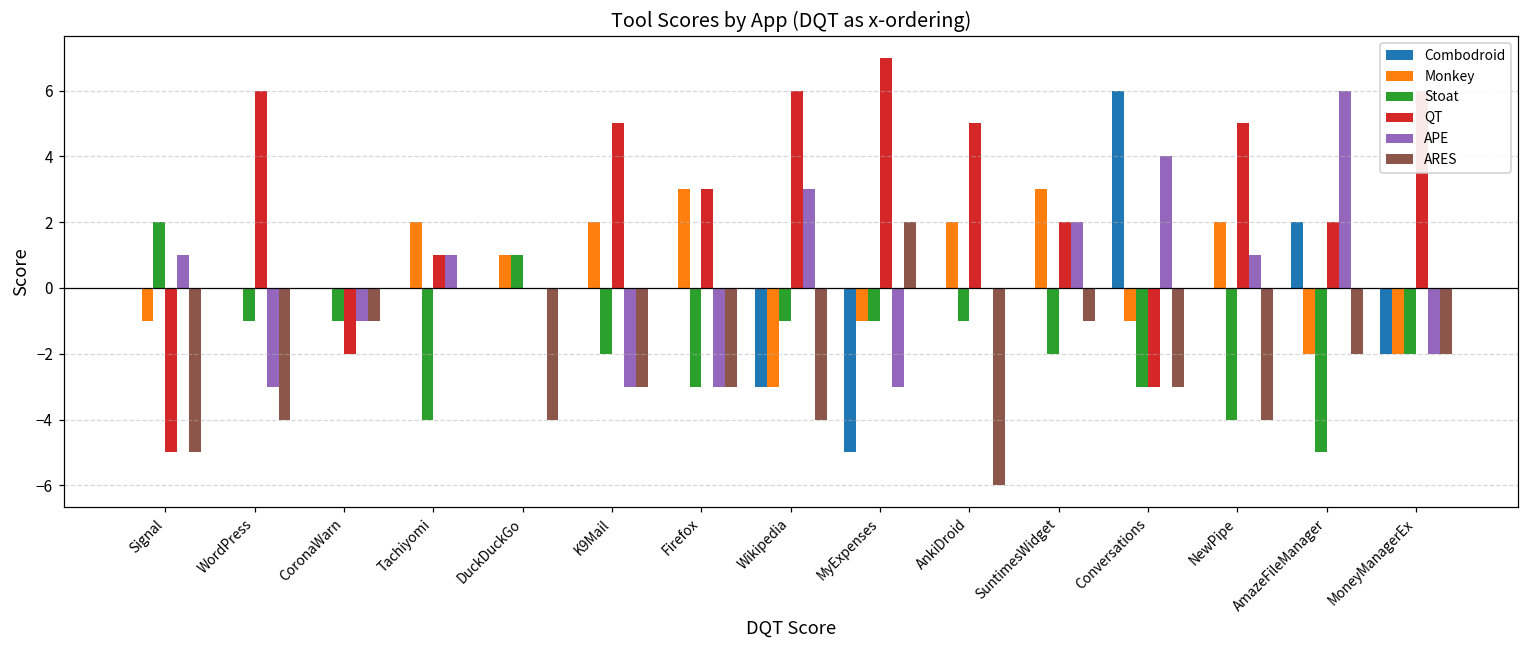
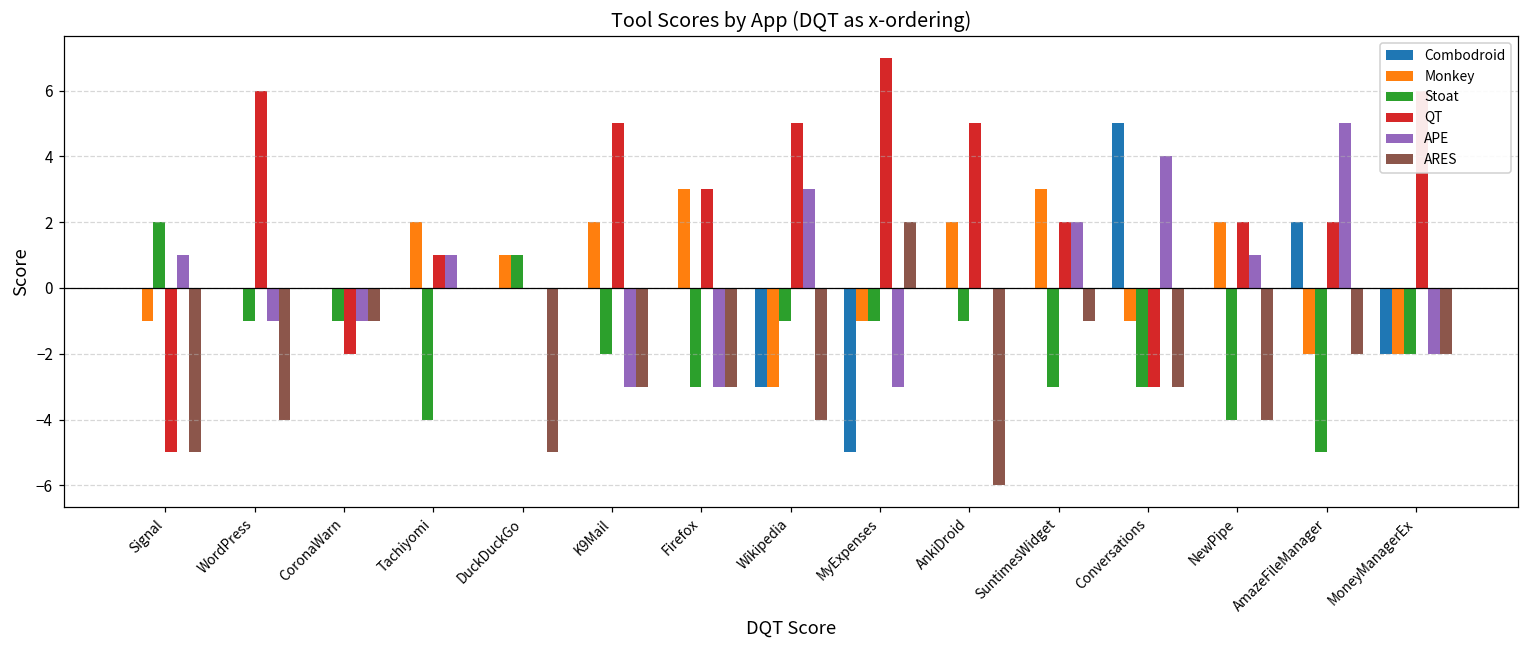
APE, WordPress: -3 -> -1
ARES, DuckDuckGo: -4 -> -5
QT, Wikipedia: 6 -> 5
Stoat, SuntimesWidget: -2 -> -3
Combodroid, Conversations: 6 -> 5
QT, NewPipe: 5 -> 2
APE, AmazeFileManager: 6 -> 5
